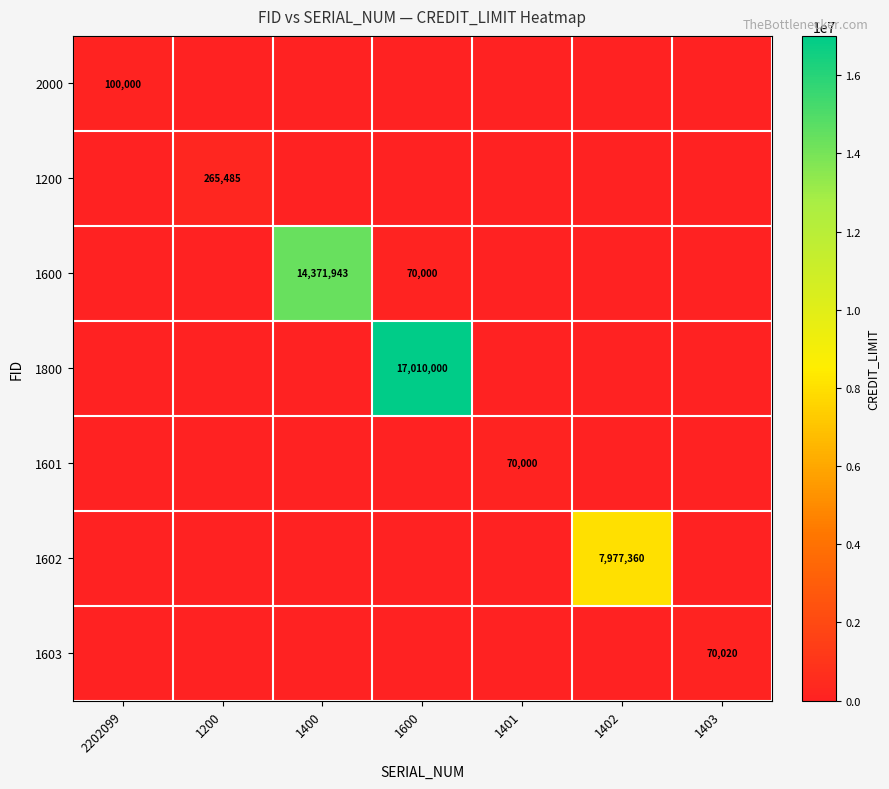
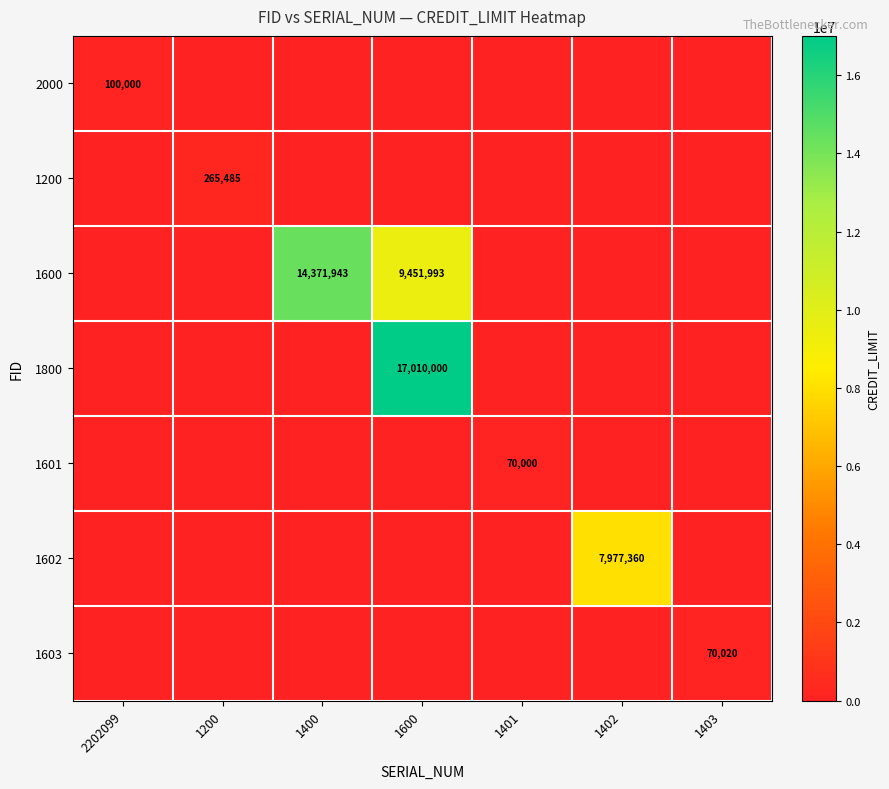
1600, 1600: 70,000 -> 9,451,993
